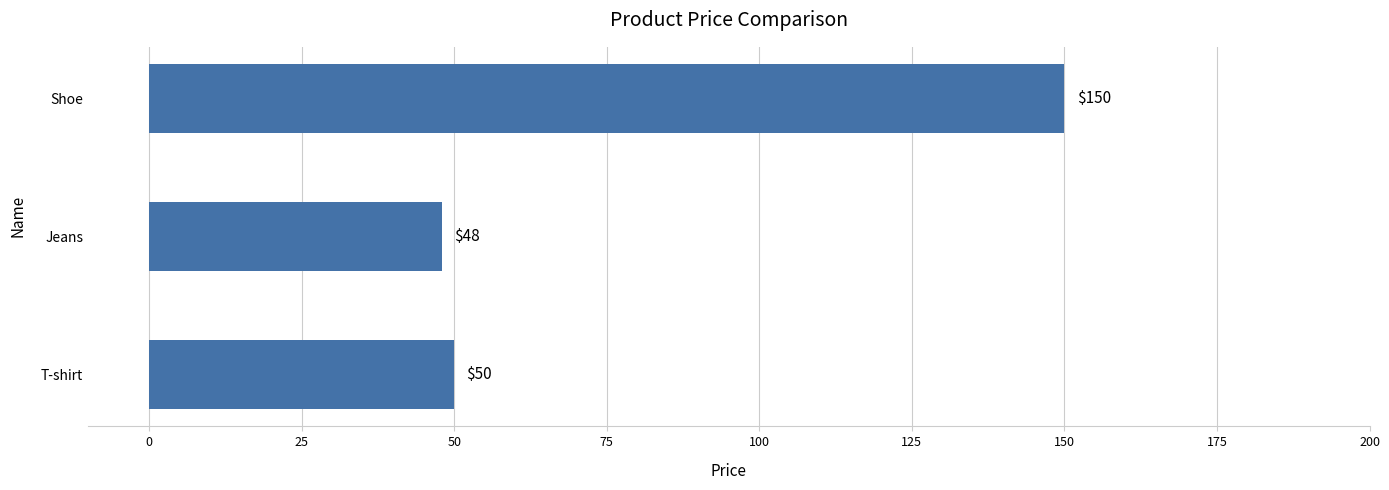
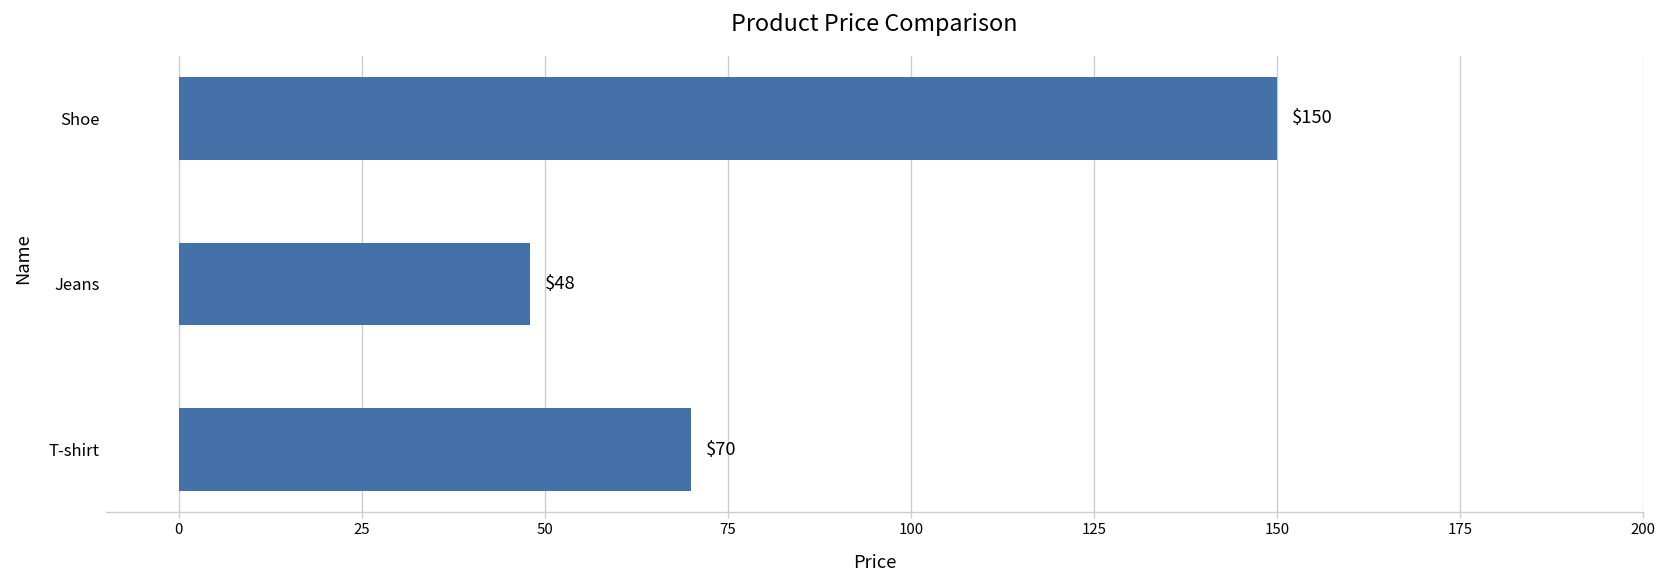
T-shirt: $50 -> $70
